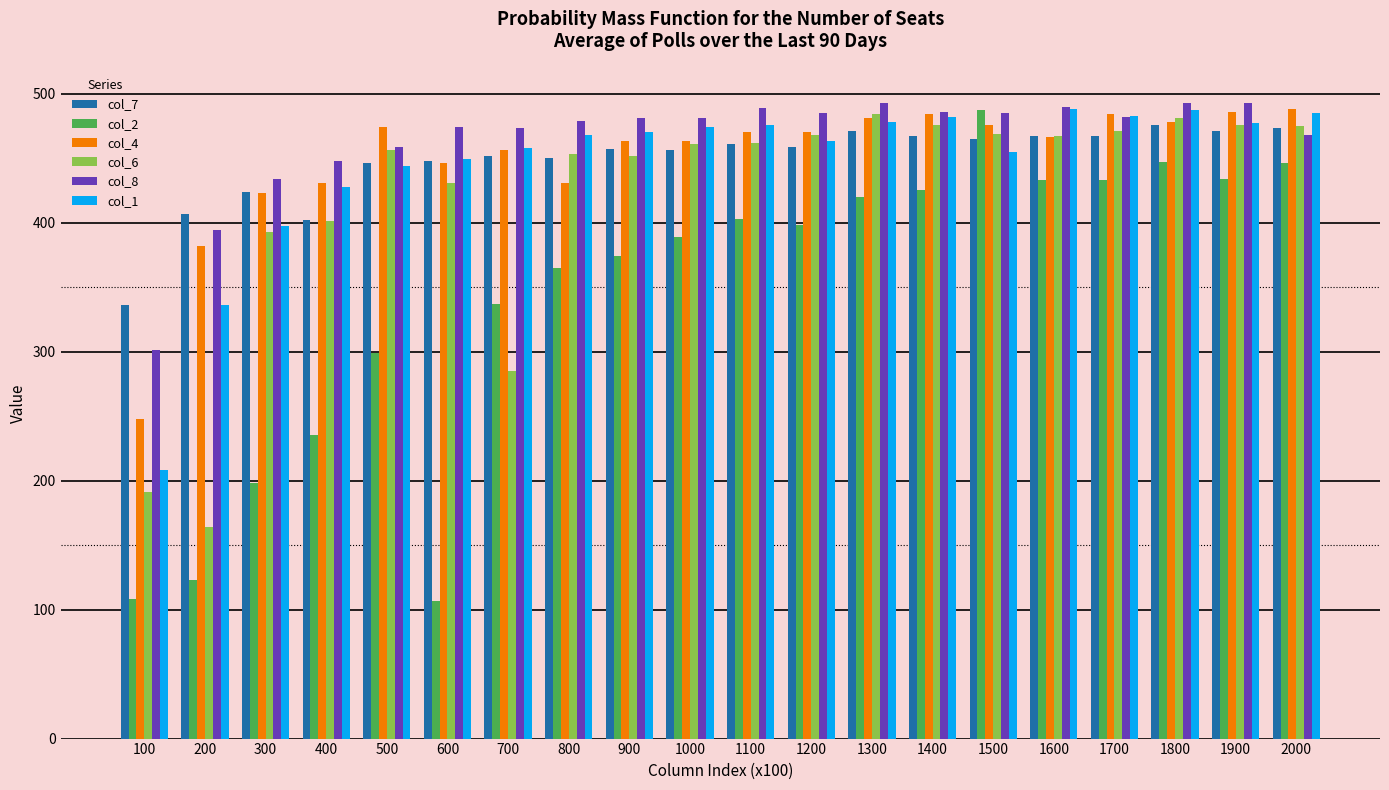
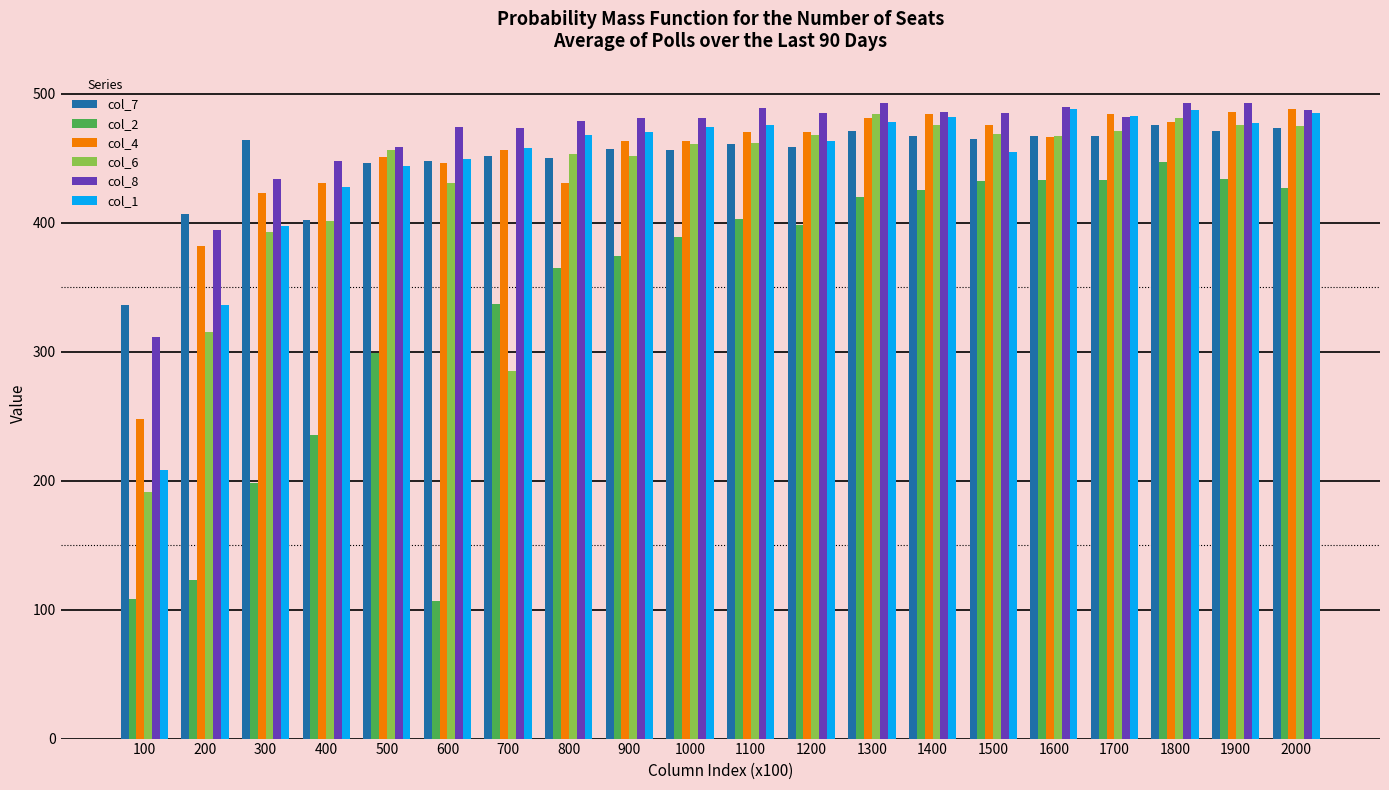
col_8, 100: 301 -> 311
col_6, 200: 164 -> 315
col_7, 300: 424 -> 464
col_4, 500: 474 -> 451
col_2, 1500: 487 -> 432
col_2, 2000: 446 -> 427
col_8, 2000: 468 -> 487
